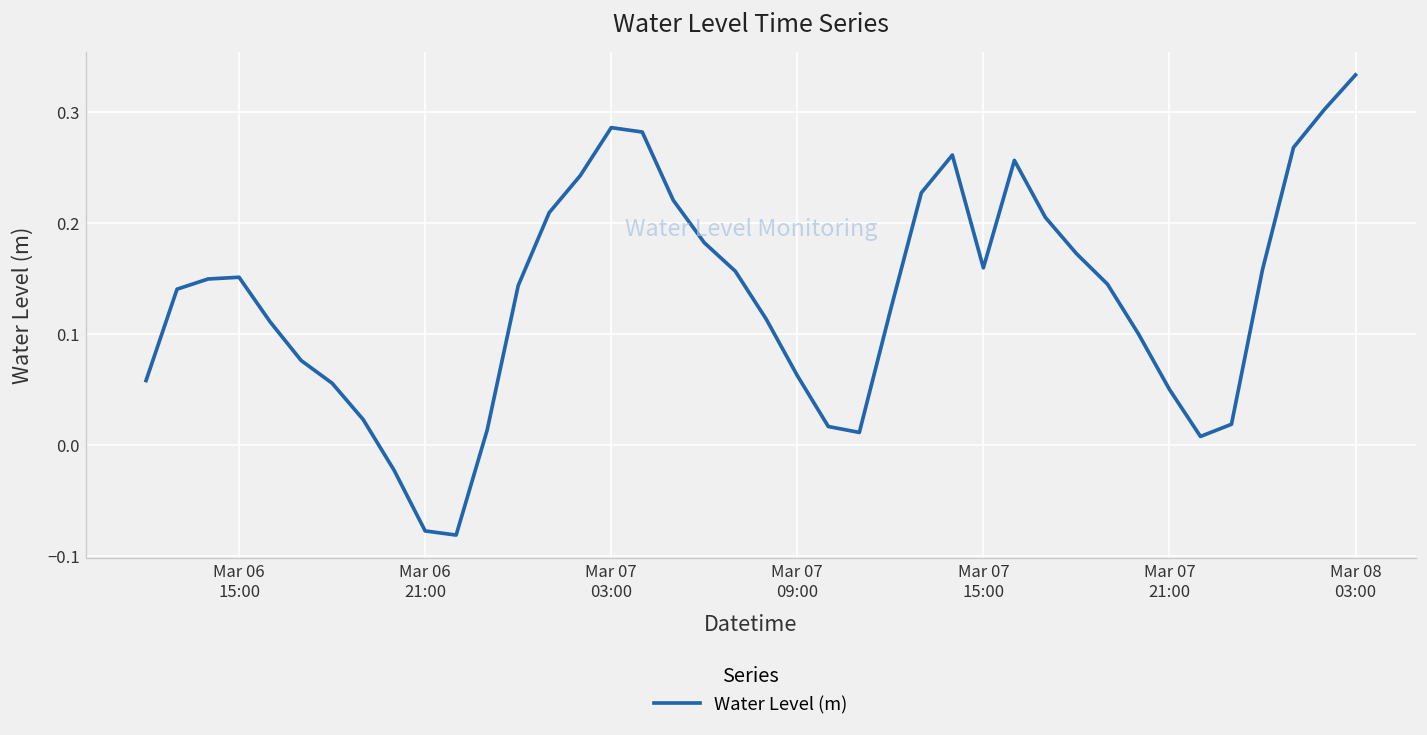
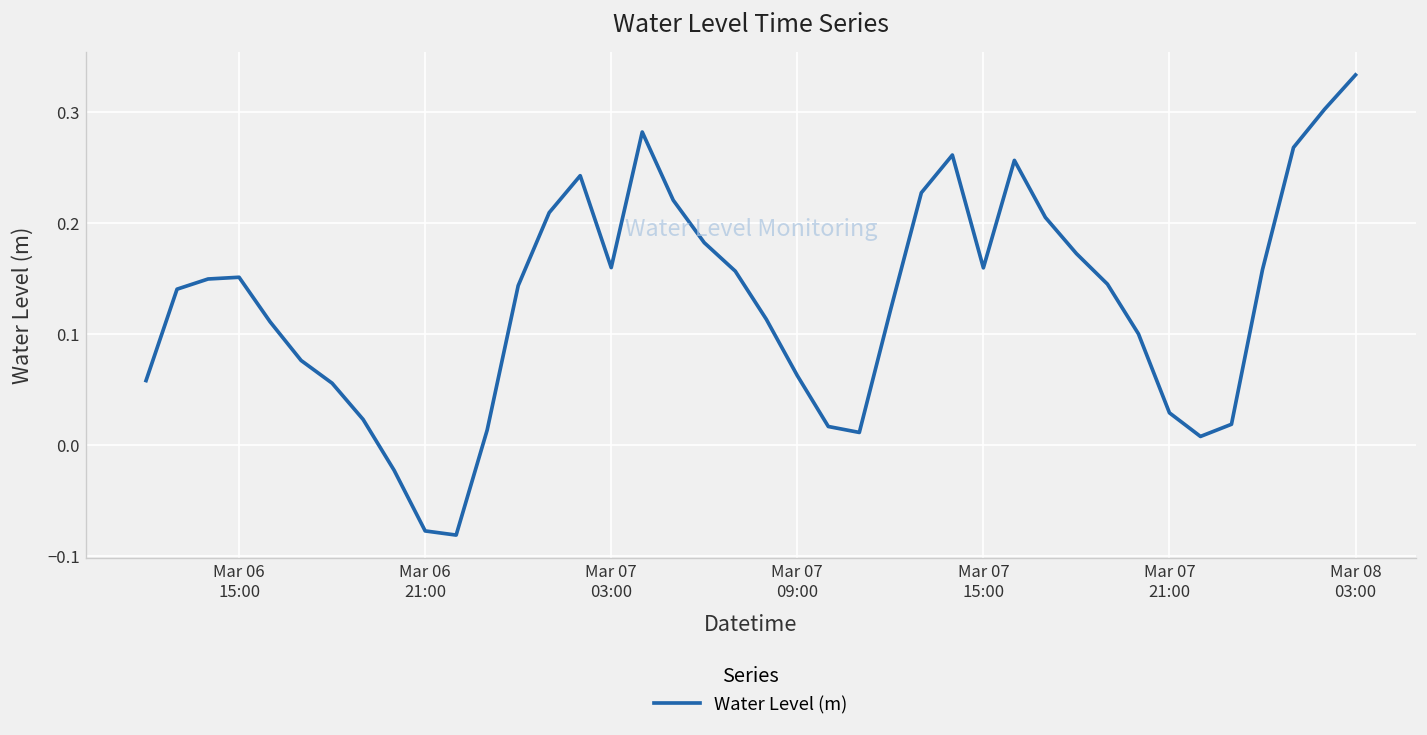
Mar 07 03:00: 0.29 -> 0.16
Mar 07 21:00: 0.05 -> 0.03
